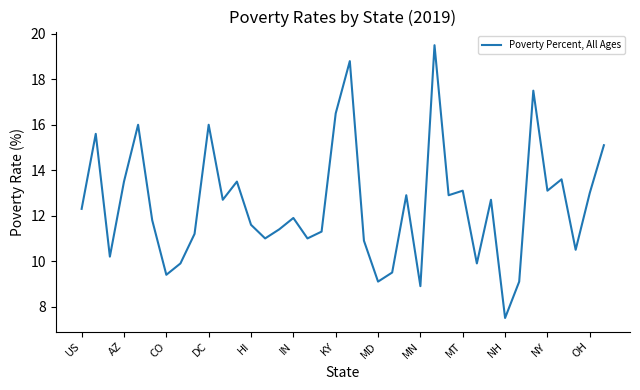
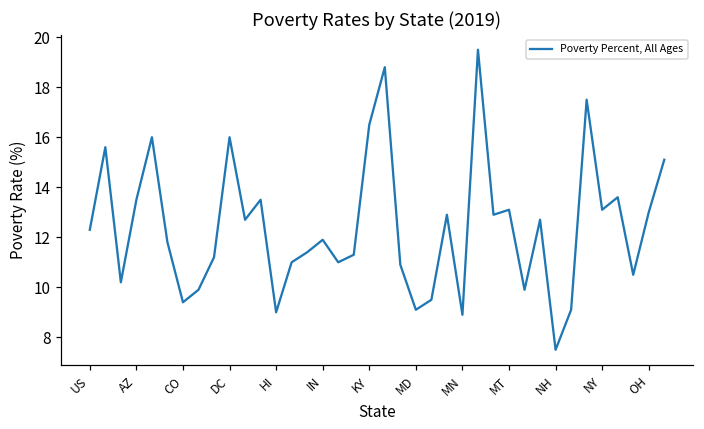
HI: 11.6 -> 9.0
